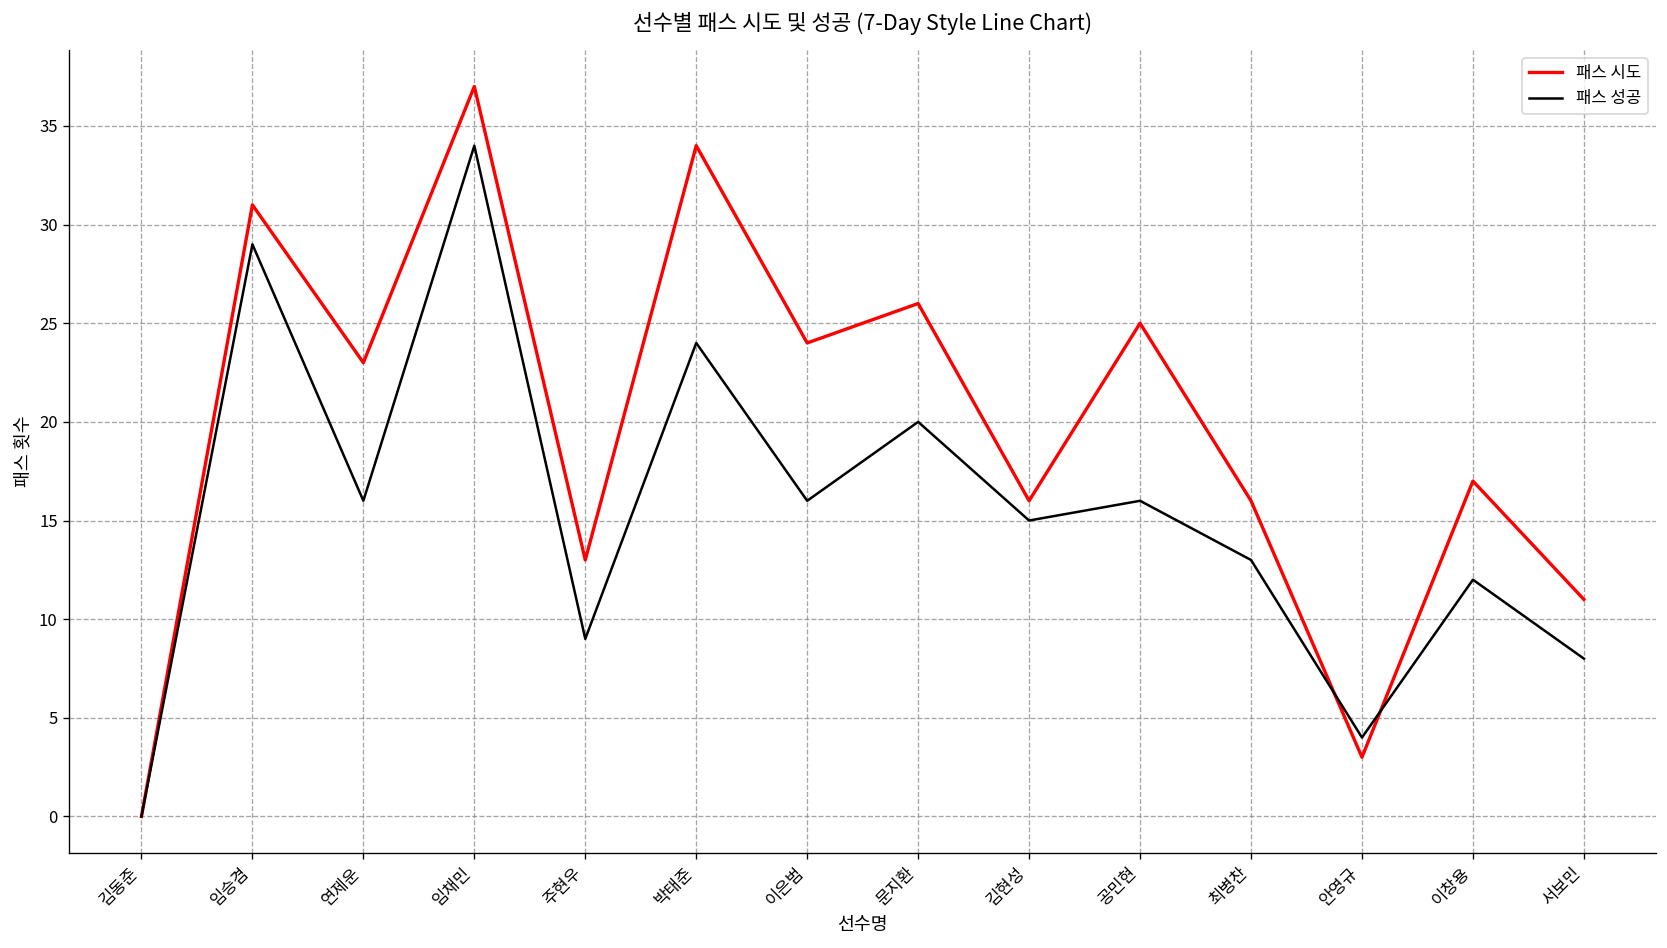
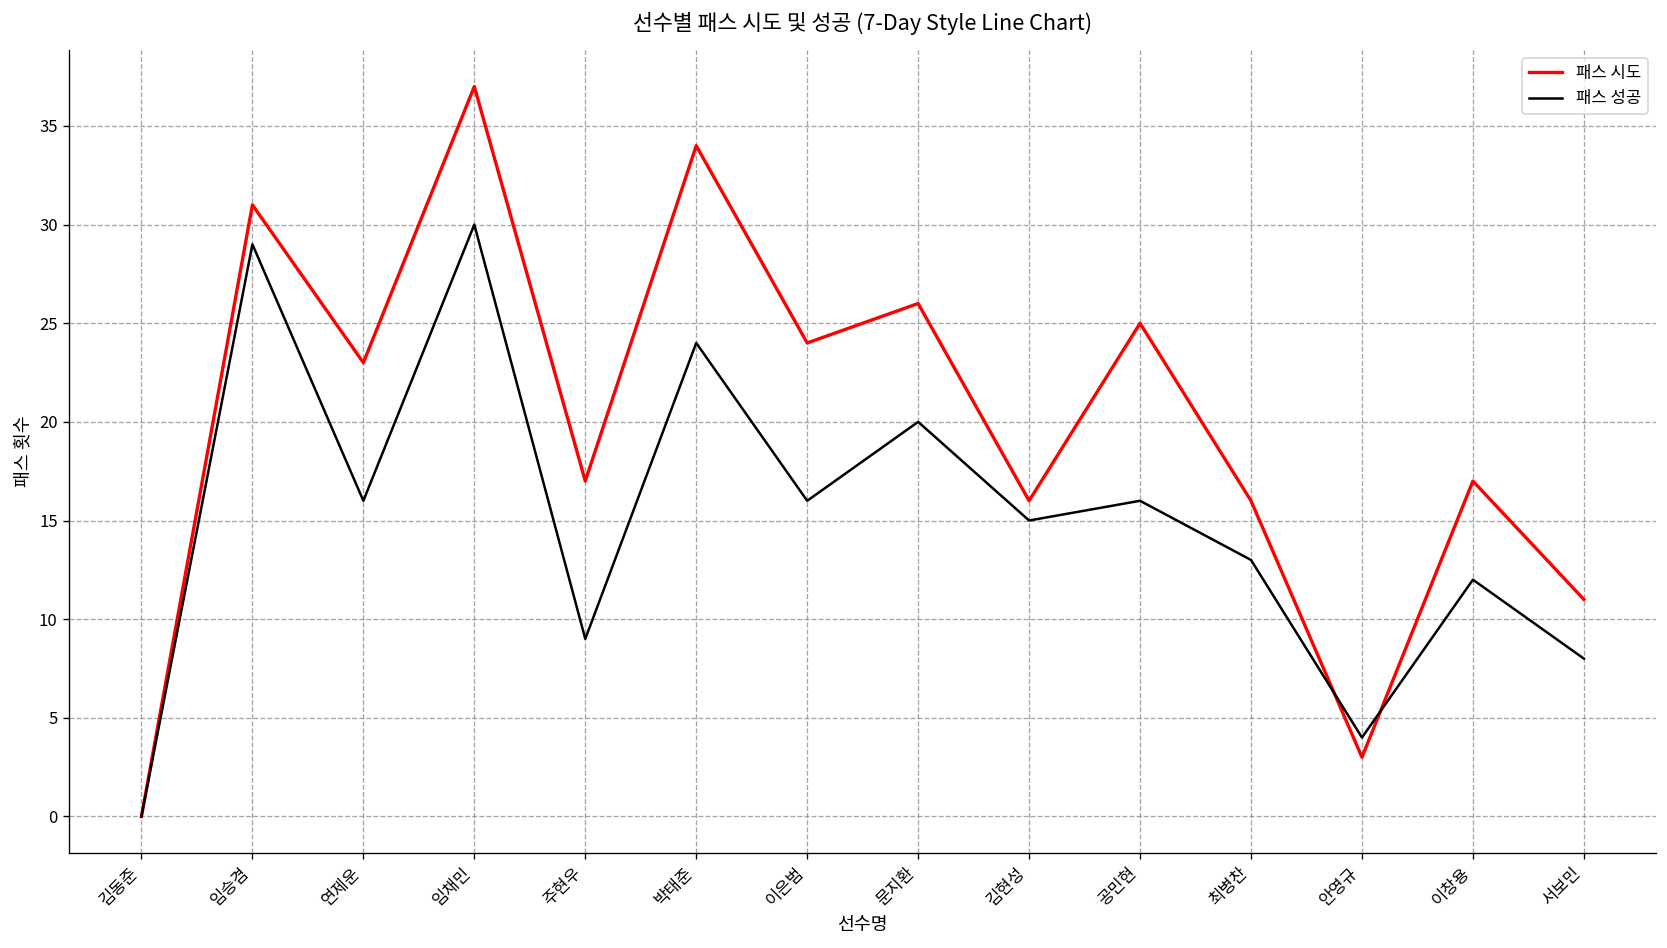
패스 성공, 임채민: 34 -> 30
패스 시도, 주현우: 13 -> 17
